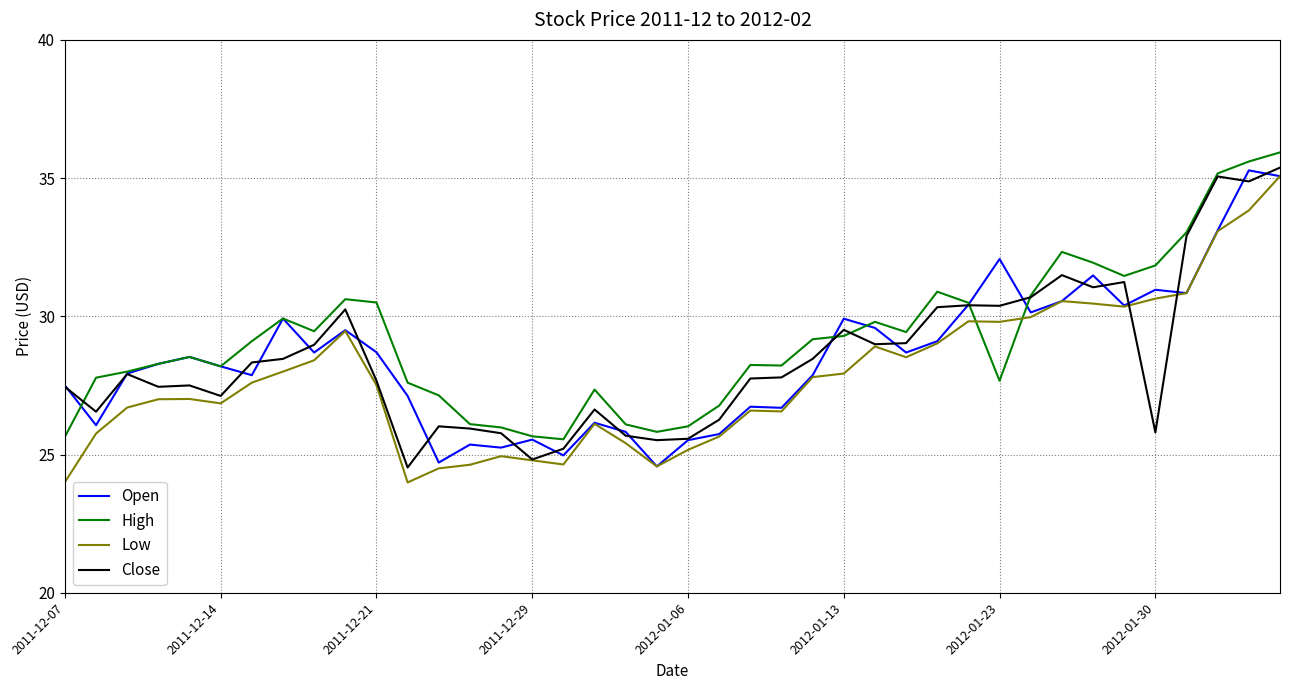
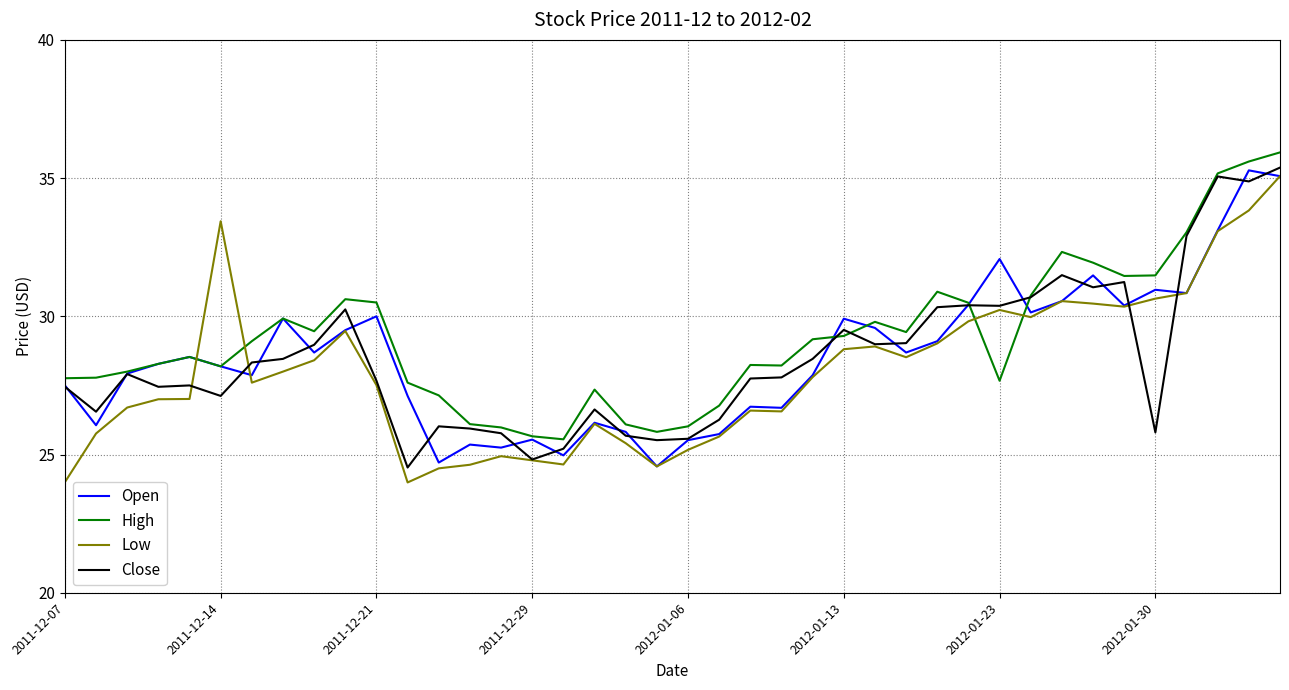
High, 2011-12-07: 25.6 -> 27.8
Low, 2011-12-14: 26.9 -> 33.4
Open, 2011-12-21: 28.7 -> 30.0
Low, 2012-01-13: 27.9 -> 28.8
Low, 2012-01-23: 29.8 -> 30.2
High, 2012-01-30: 31.8 -> 31.5
